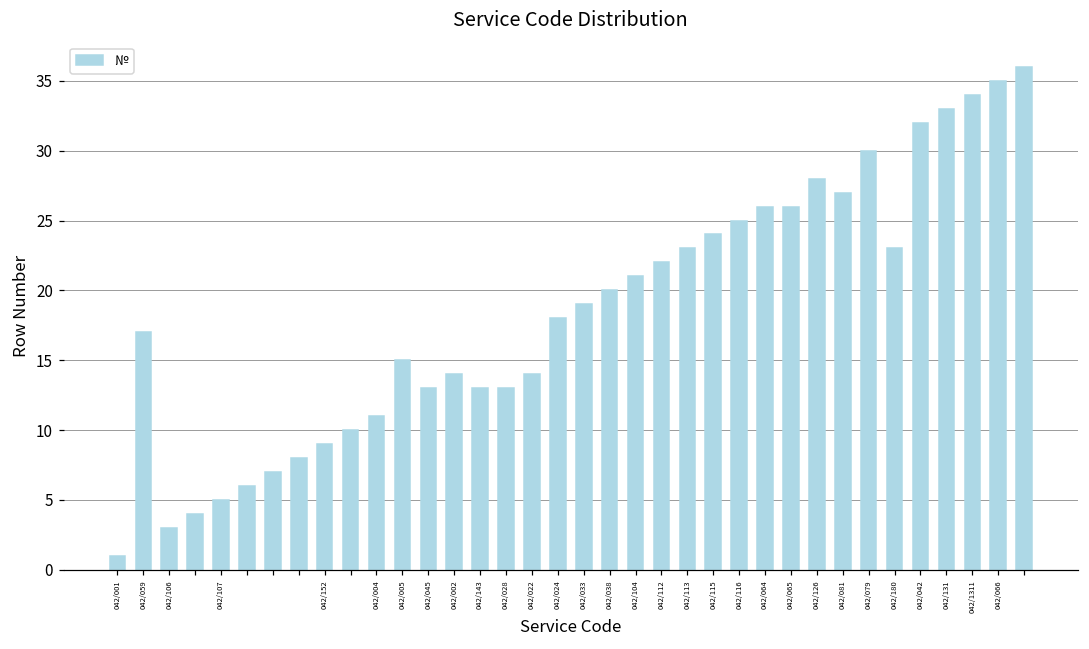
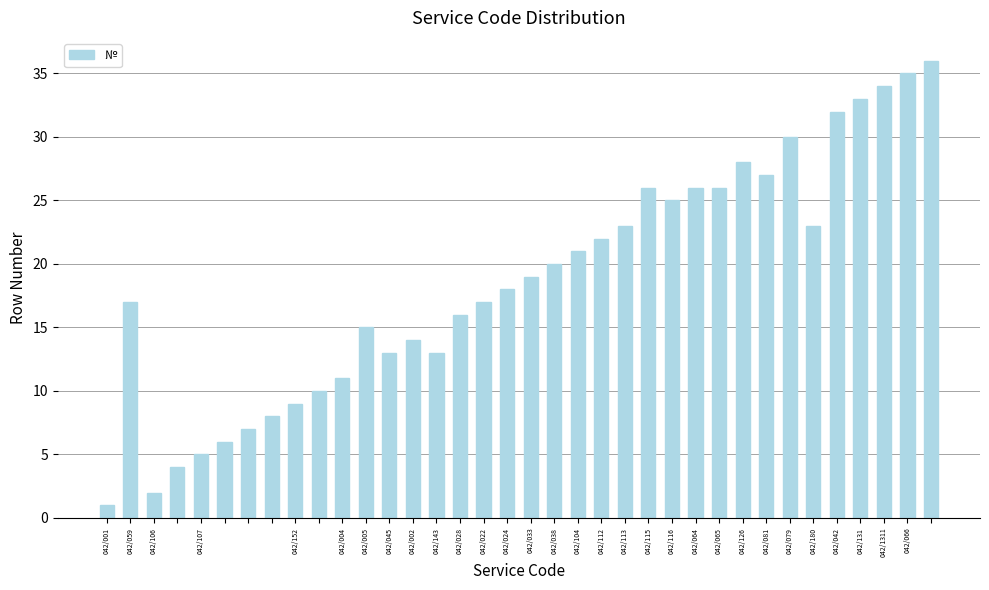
042/106: 3 -> 2
042/028: 13 -> 16
042/022: 14 -> 17
042/115: 24 -> 26
